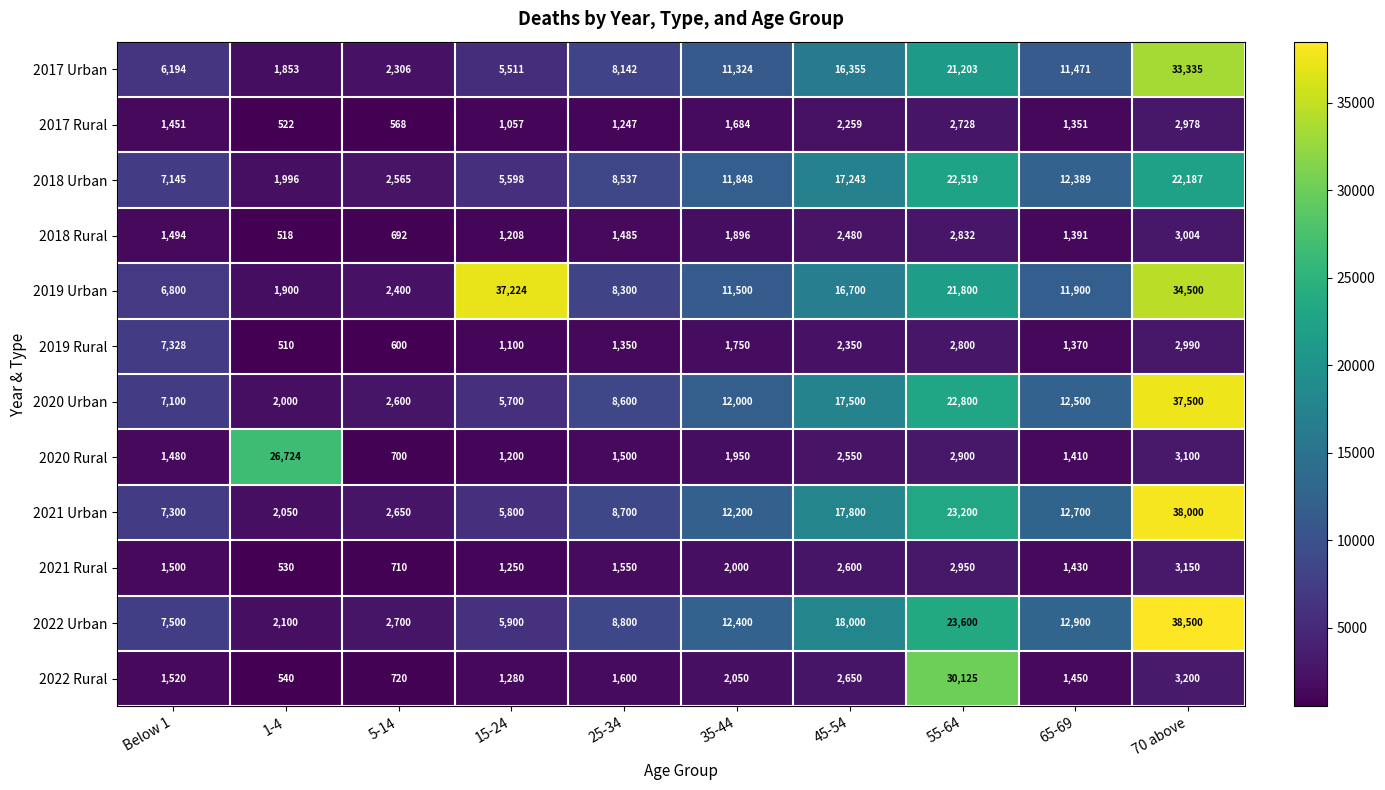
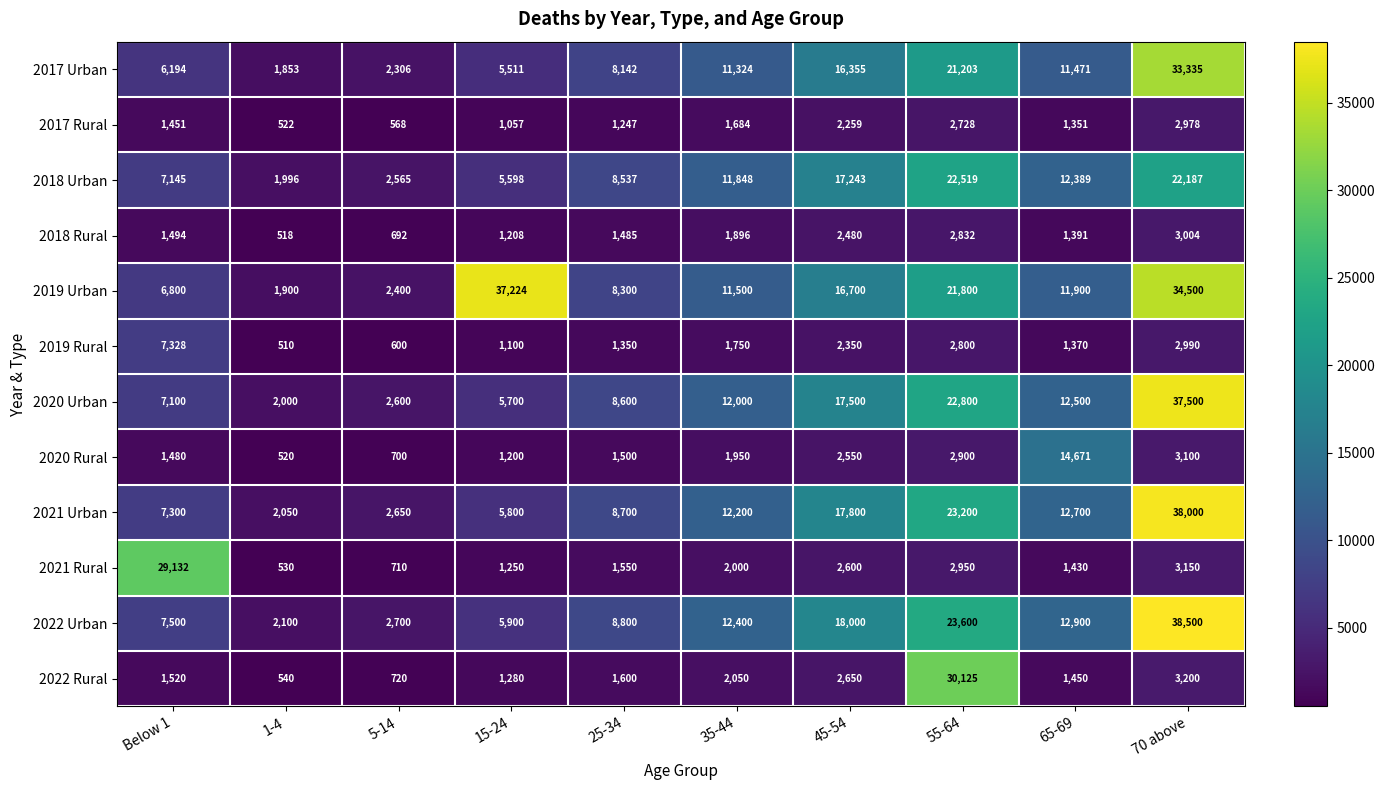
2020 Rural, 1-4: 26,724 -> 520
2020 Rural, 65-69: 1,410 -> 14,671
2021 Rural, Below 1: 1,500 -> 29,132
